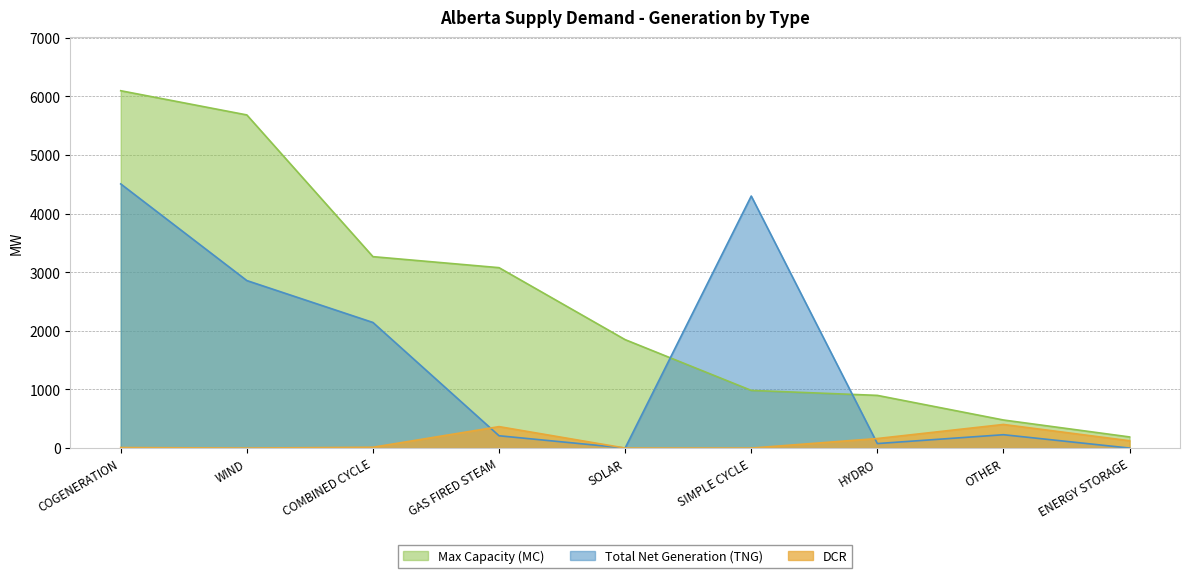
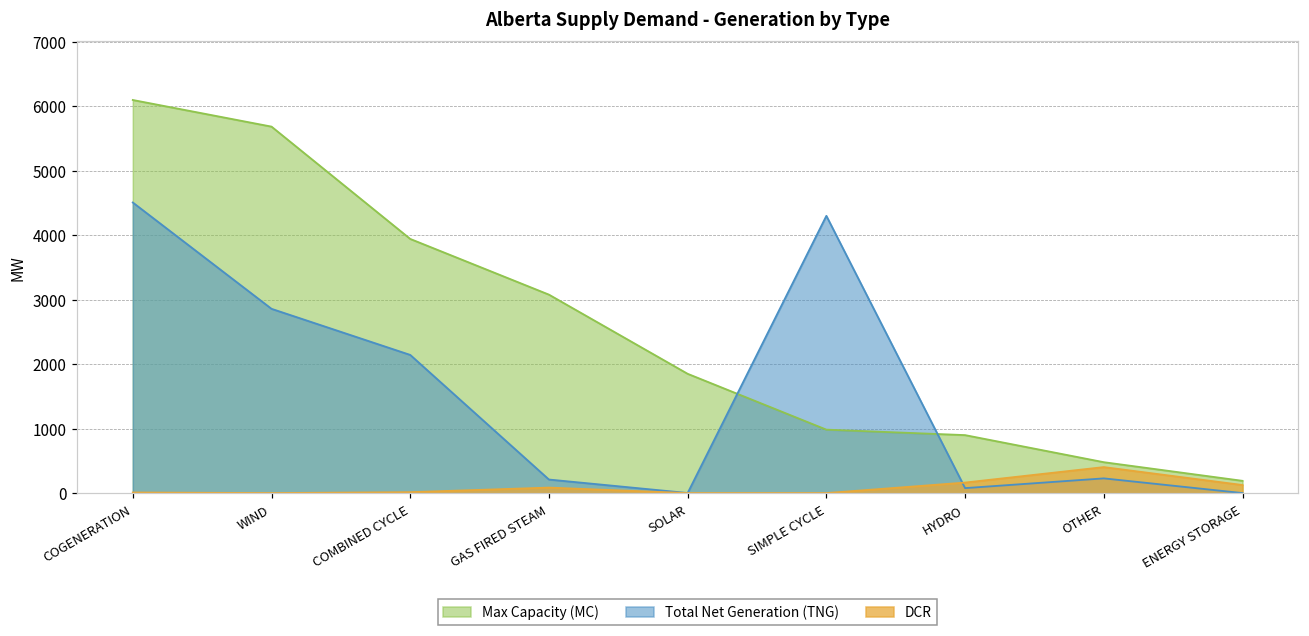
Max Capacity (MC), COMBINED CYCLE: 3300 -> 3900
DCR, GAS FIRED STEAM: 400 -> 100
